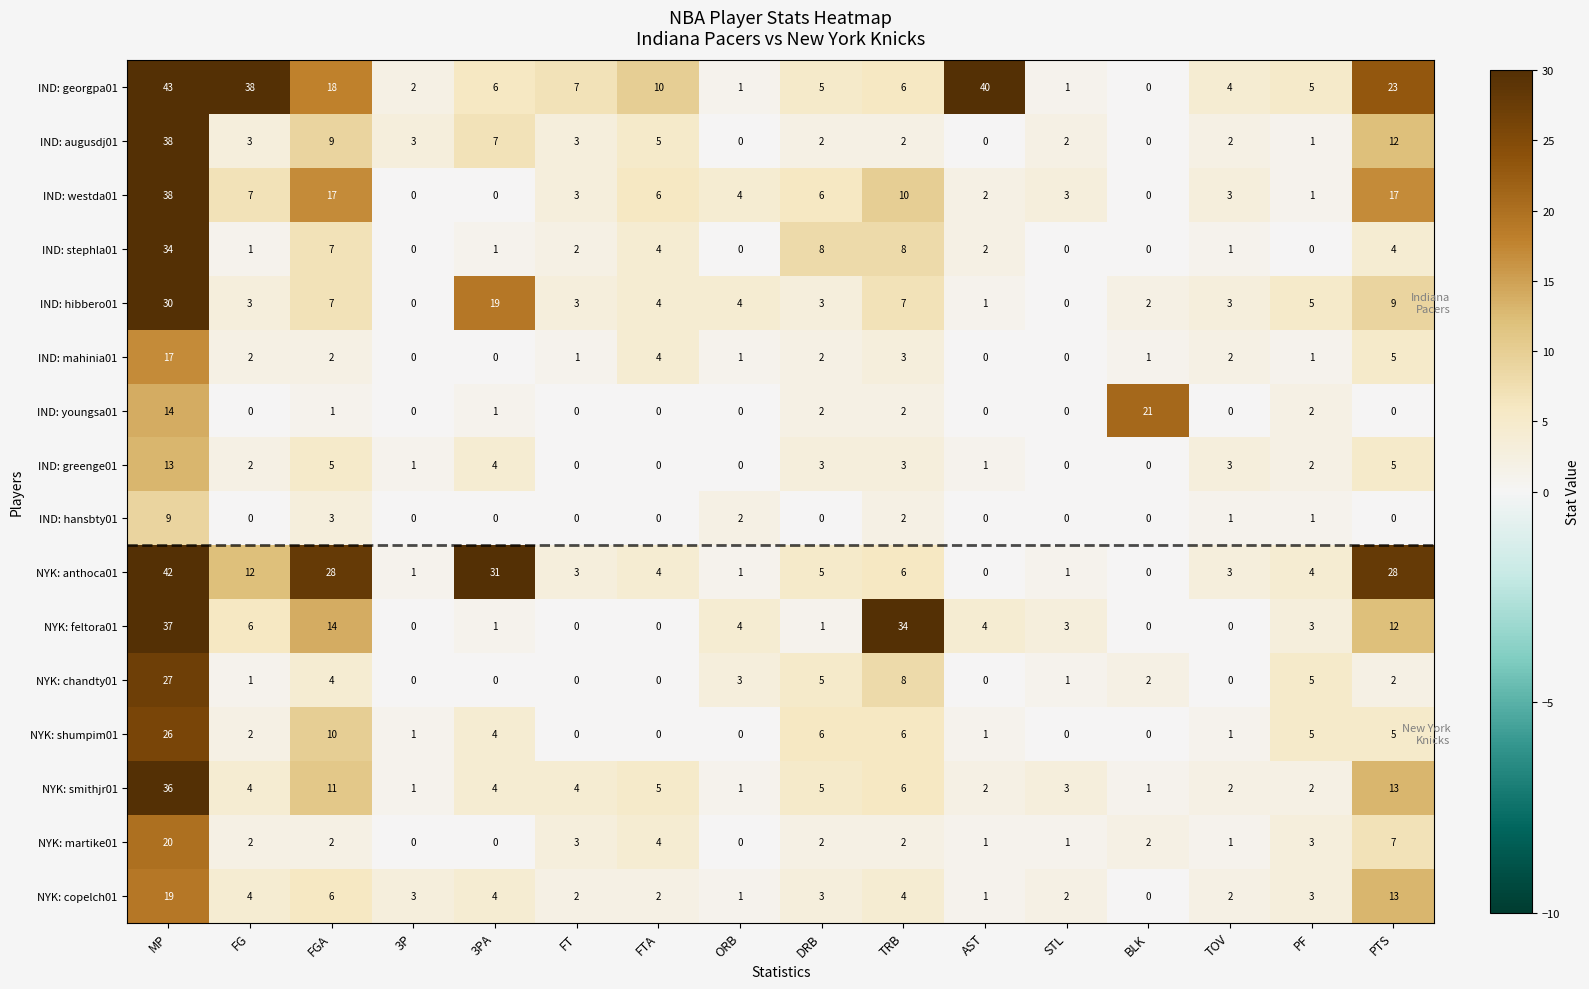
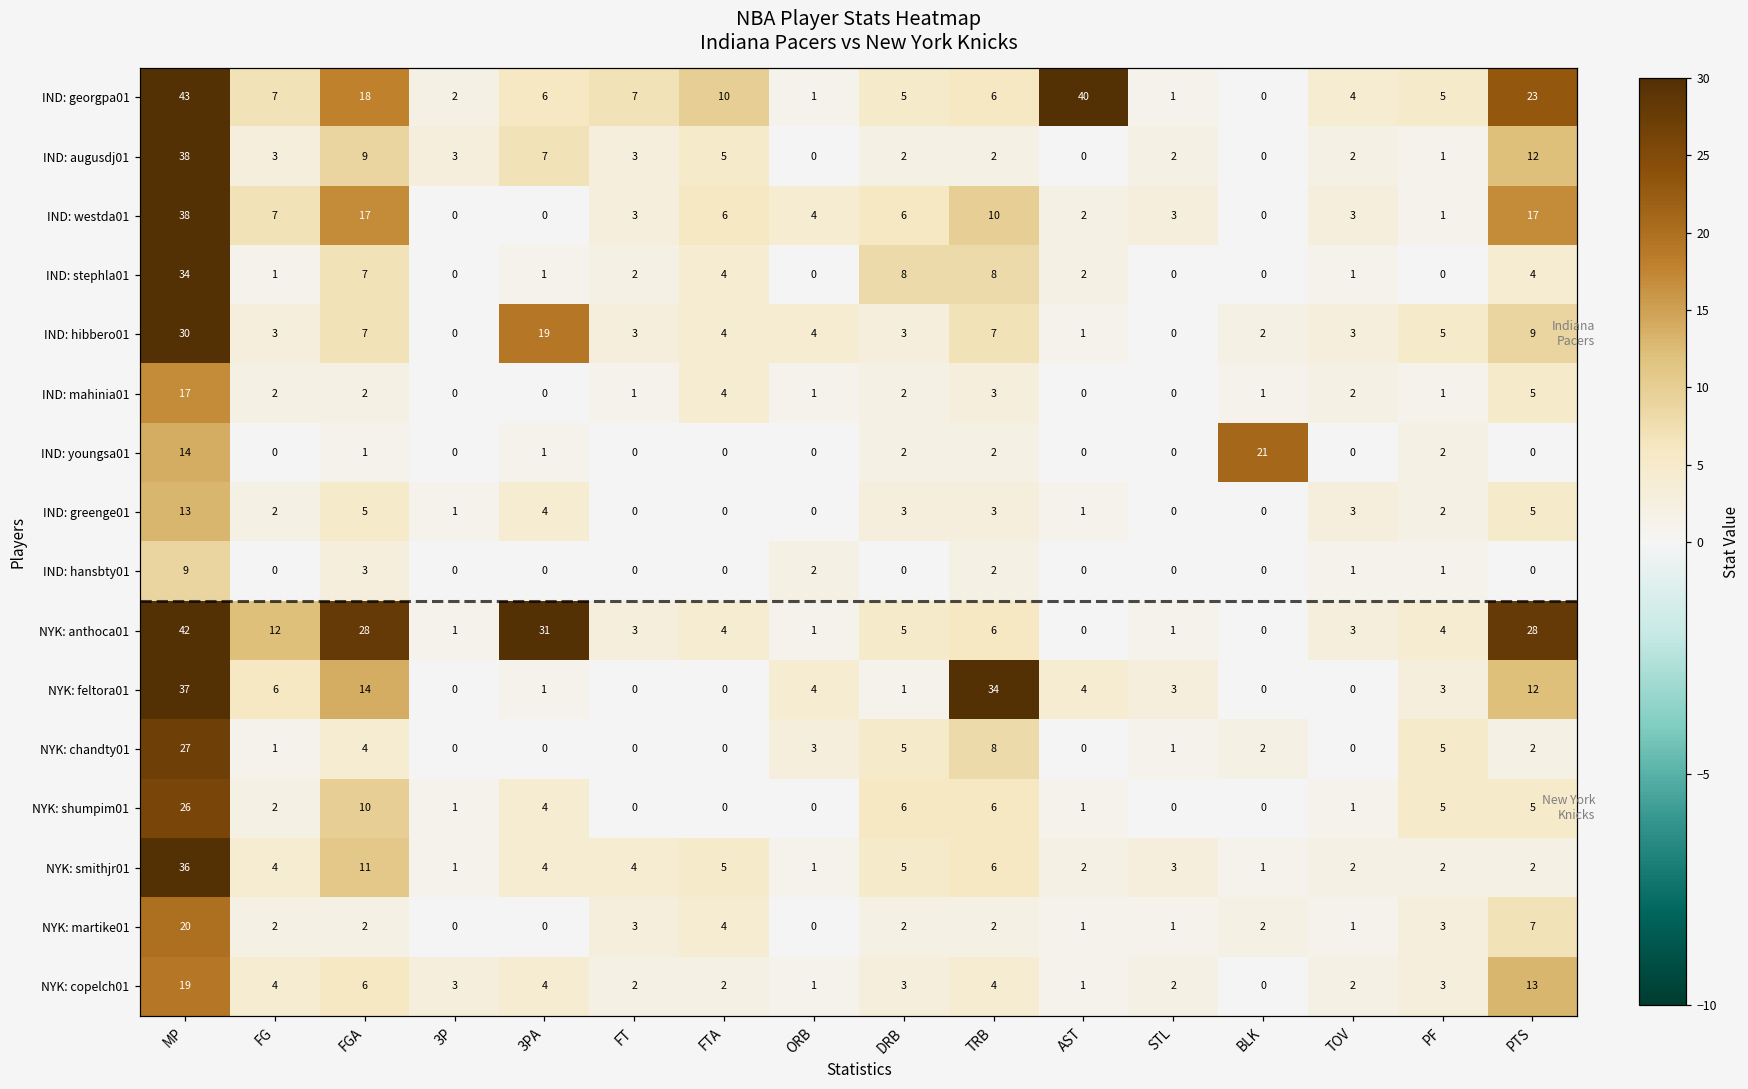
IND: georgpa01, FG: 38 -> 7
NYK: smithjr01, PTS: 13 -> 2
